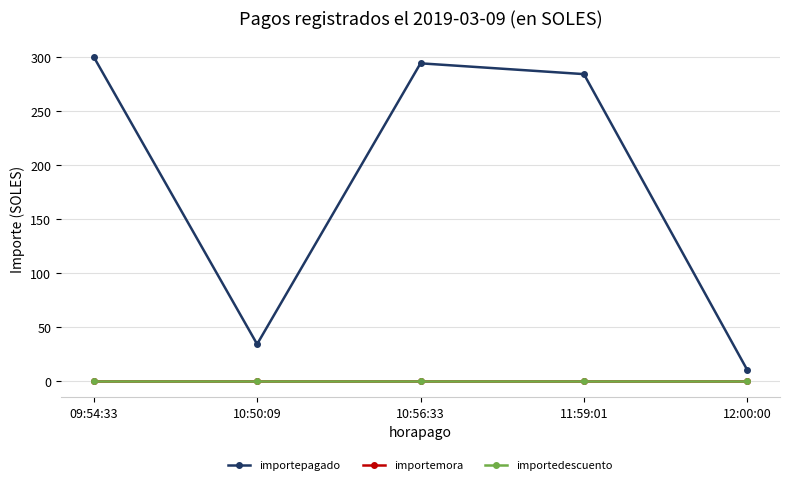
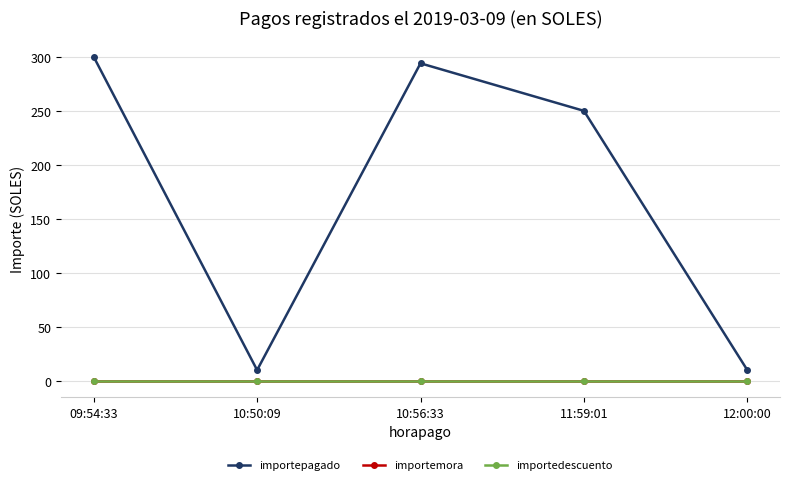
importepagado, 10:50:09: 34 -> 10
importepagado, 11:59:01: 284 -> 250
